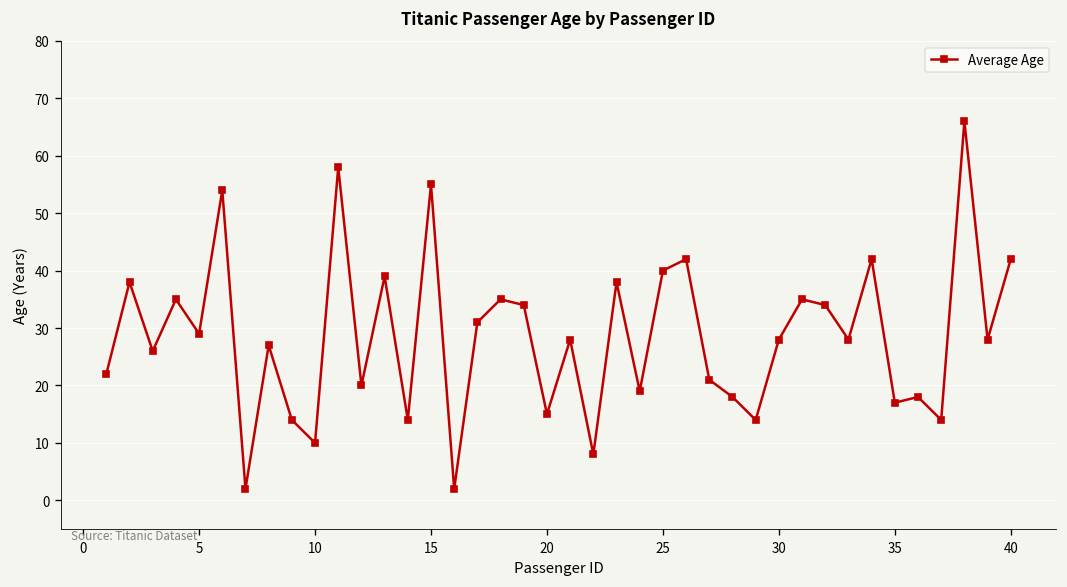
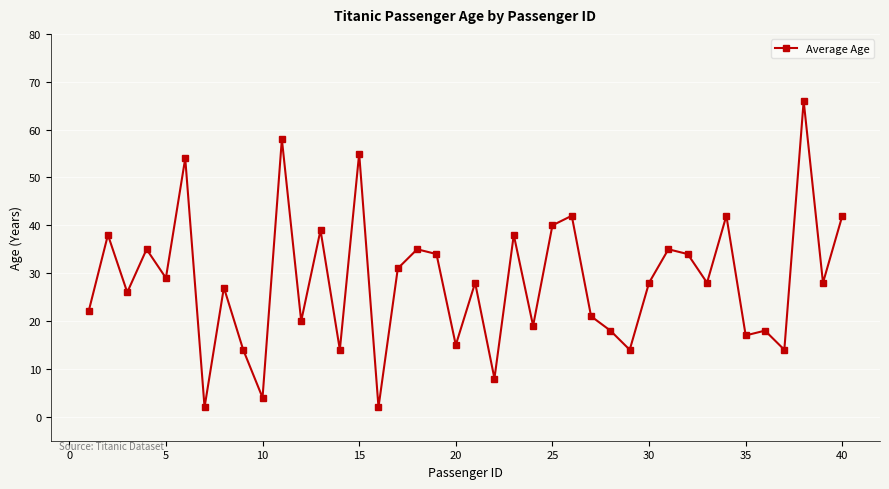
10: 10 -> 4
